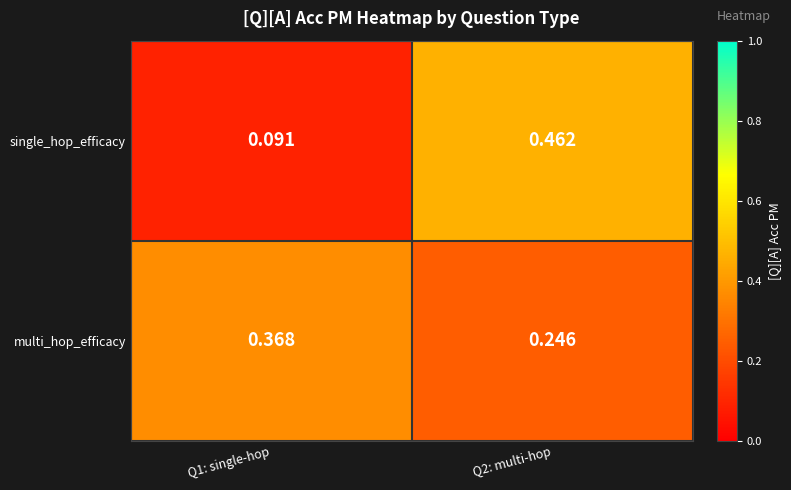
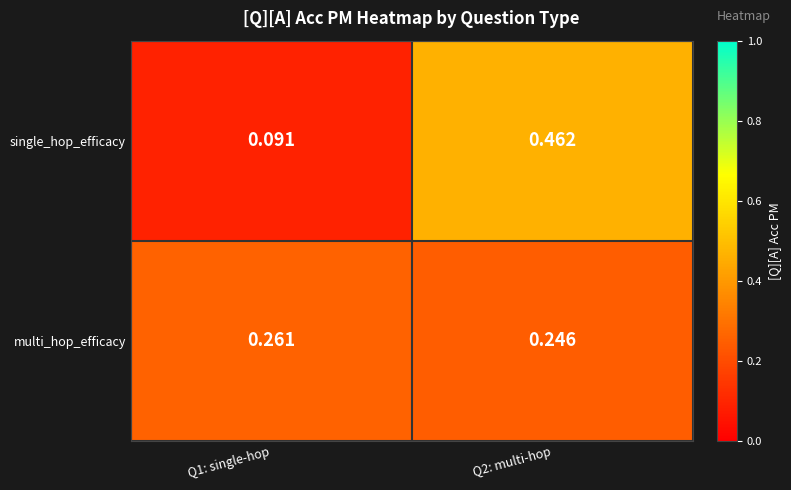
multi_hop_efficacy, Q1: single-hop: 0.368 -> 0.261
